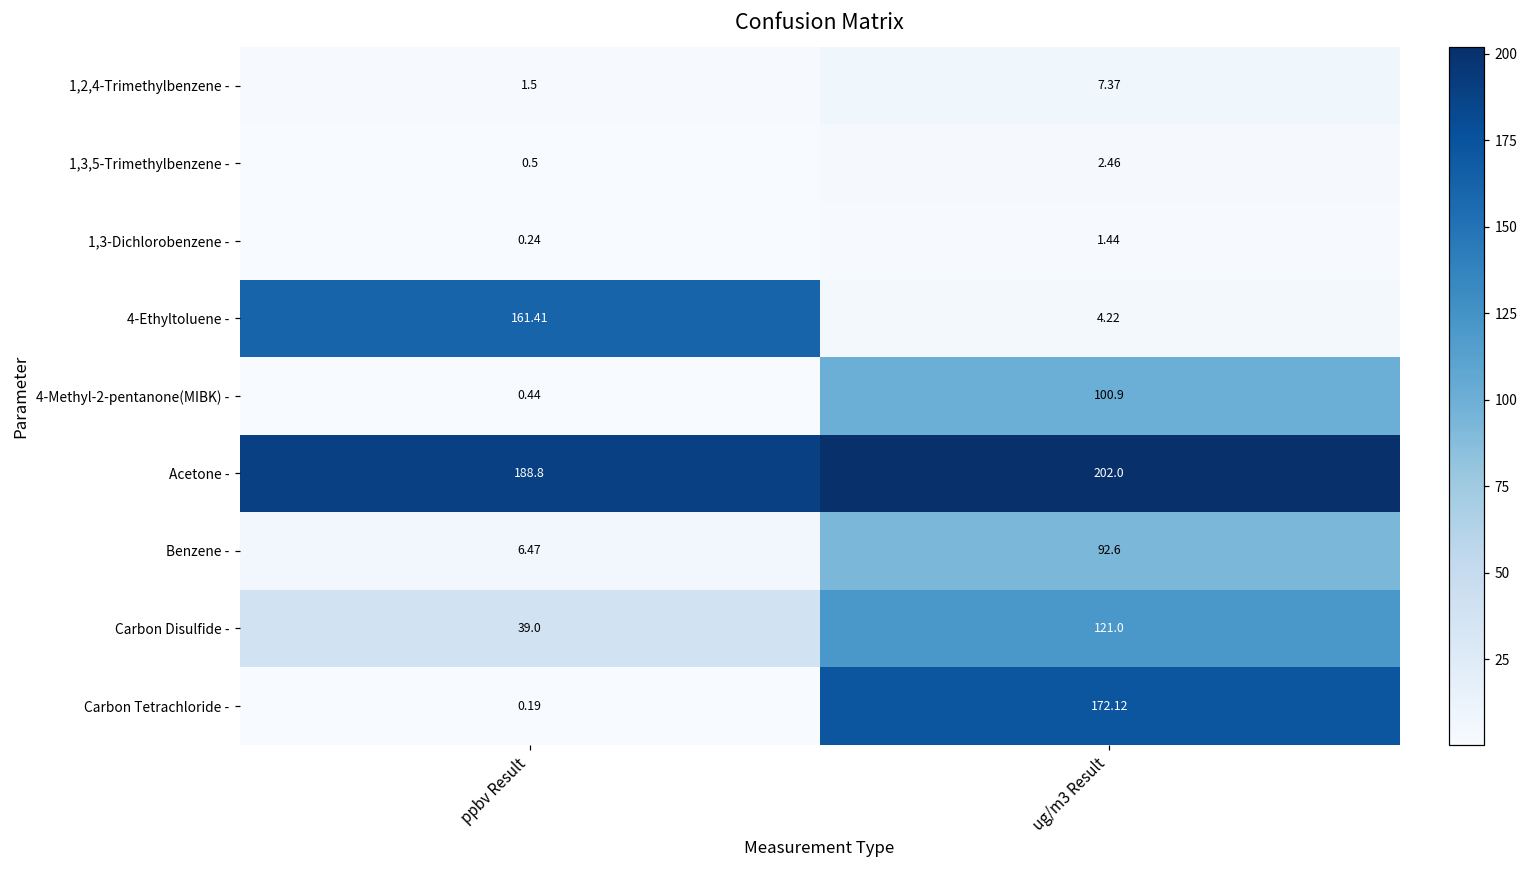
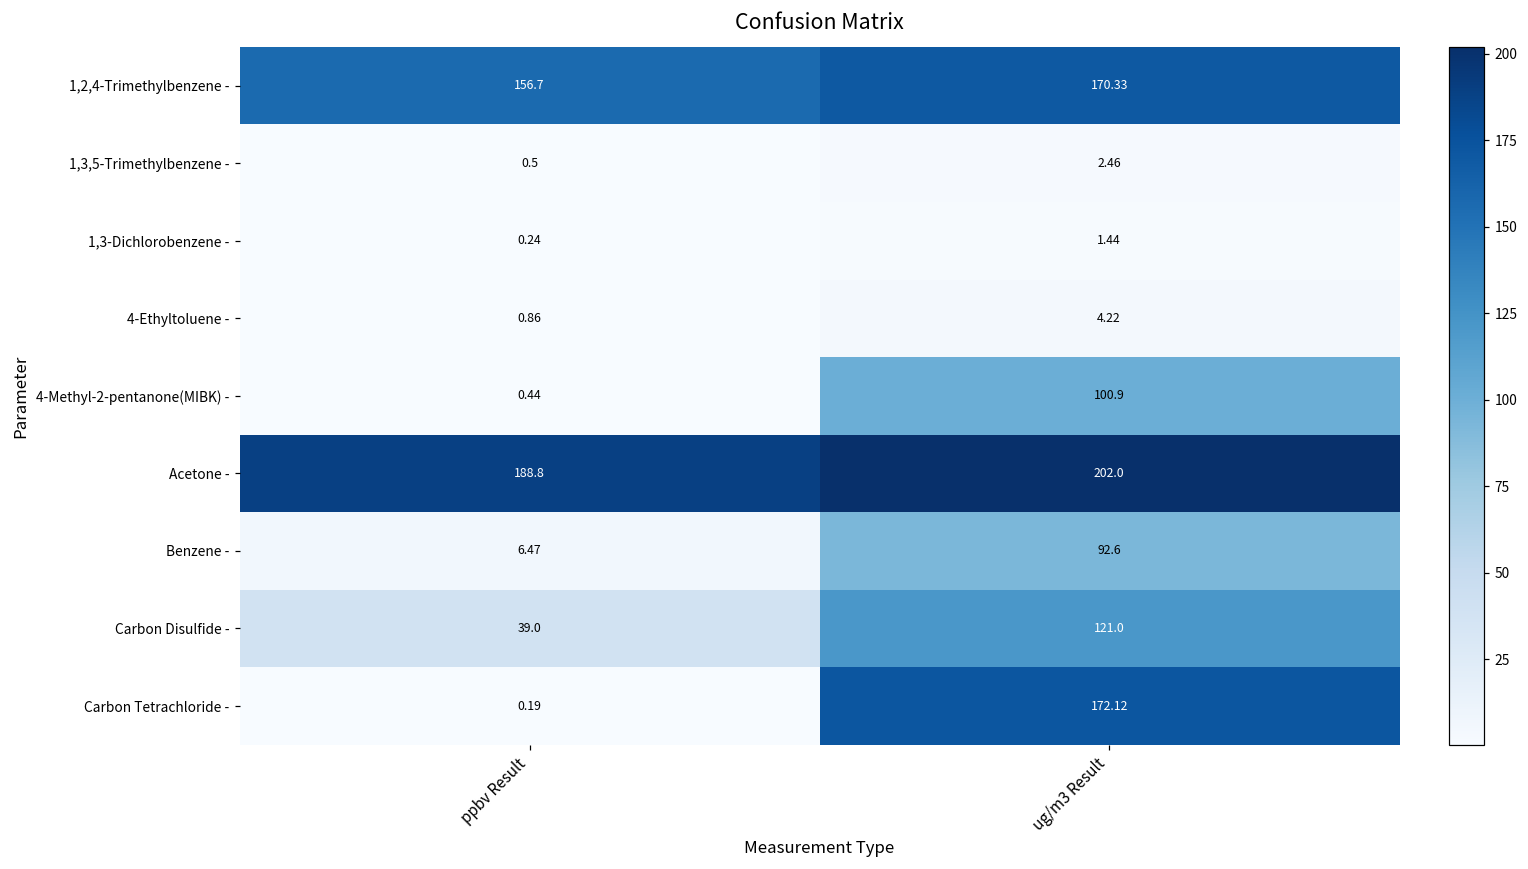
1,2,4-Trimethylbenzene -, ppbv Result: 1.5 -> 156.7
1,2,4-Trimethylbenzene -, ug/m3 Result: 7.37 -> 170.33
4-Ethyltoluene -, ppbv Result: 161.41 -> 0.86
